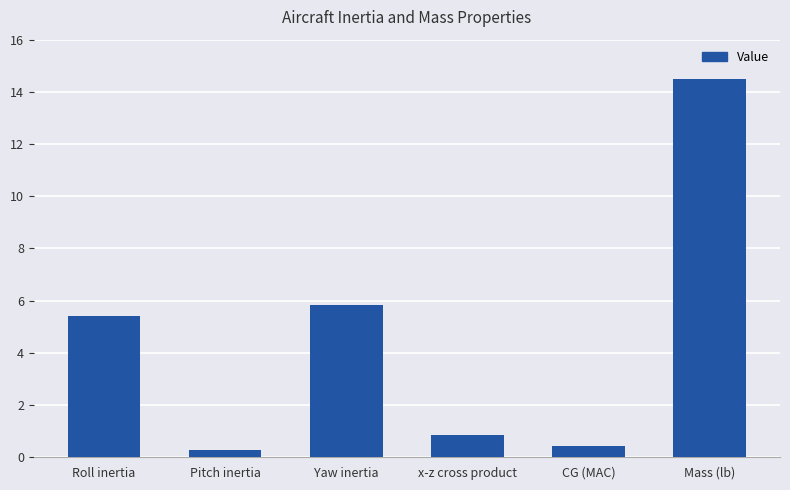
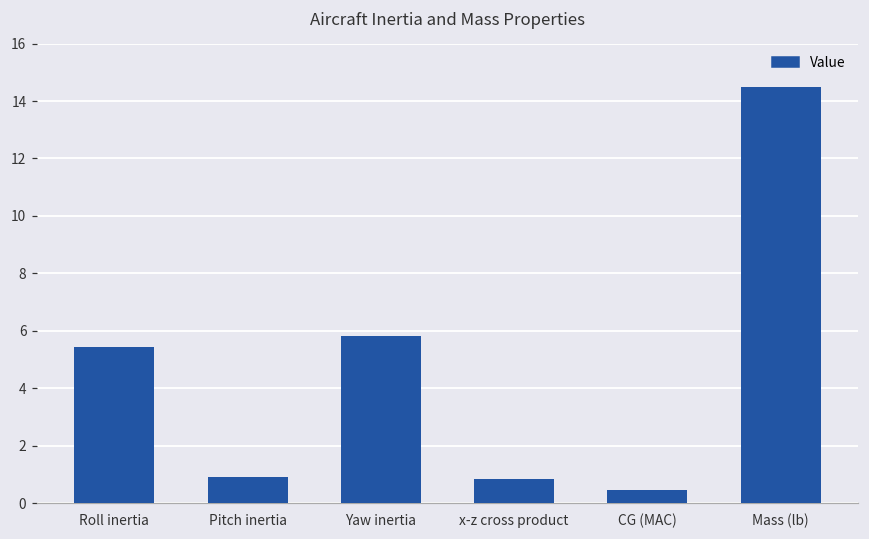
Pitch inertia: 0.3 -> 0.9
